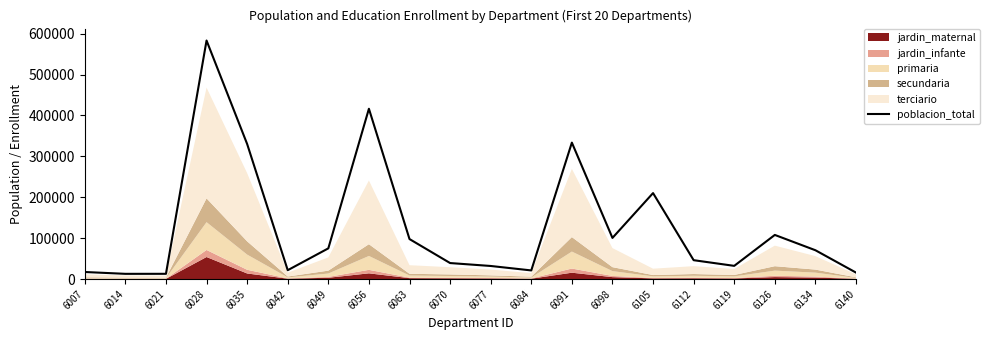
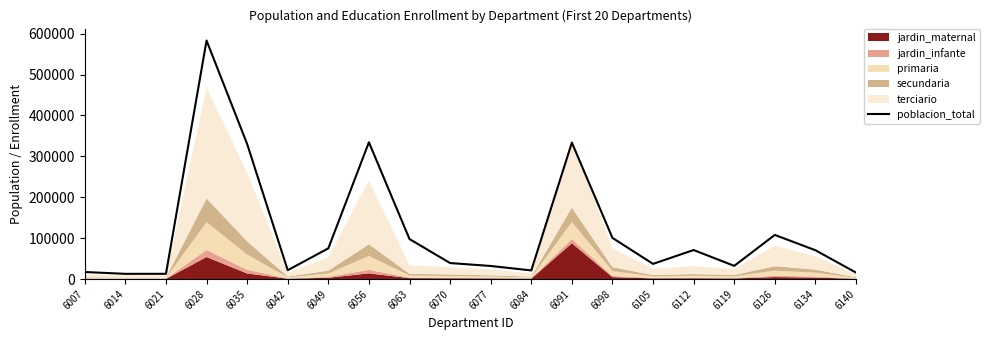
poblacion_total, 6056: 420000 -> 330000
jardin_maternal, 6091: 20000 -> 90000
poblacion_total, 6105: 210000 -> 40000
poblacion_total, 6112: 50000 -> 70000
